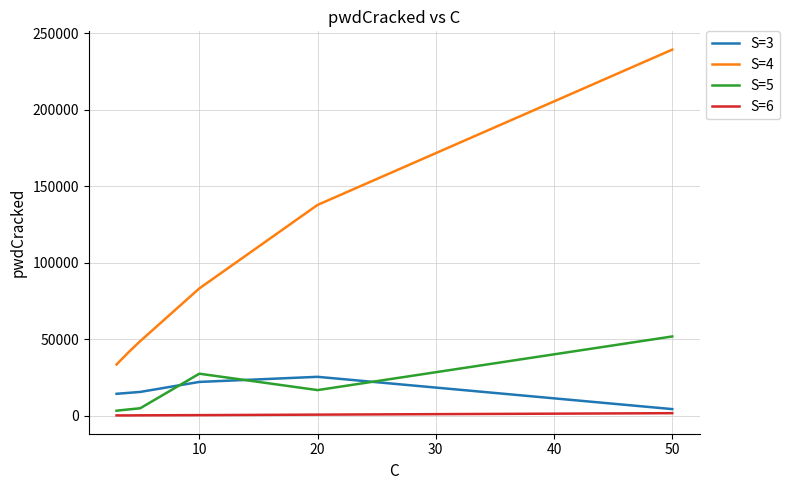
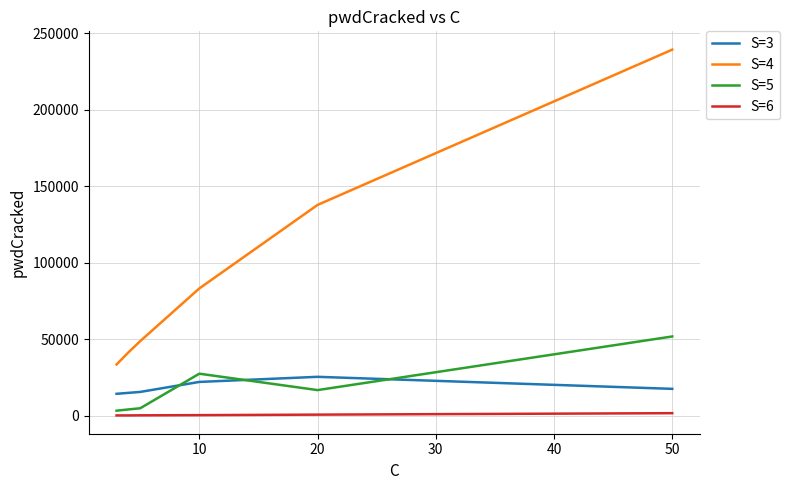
S=3, 50: 4000 -> 18000
